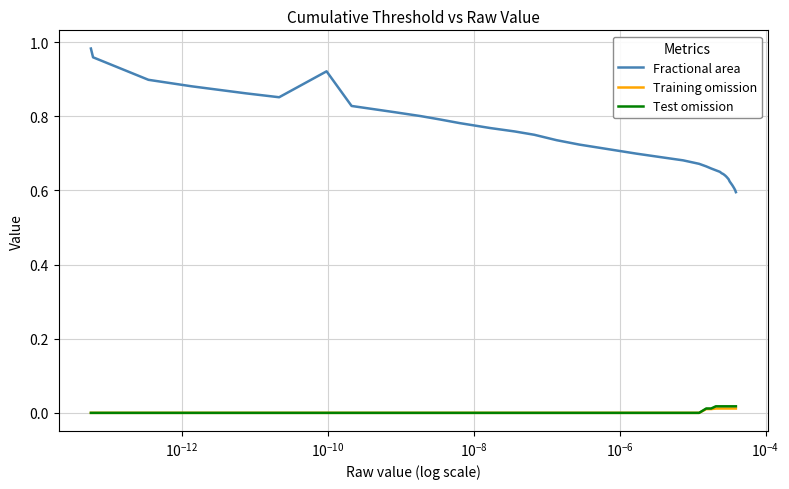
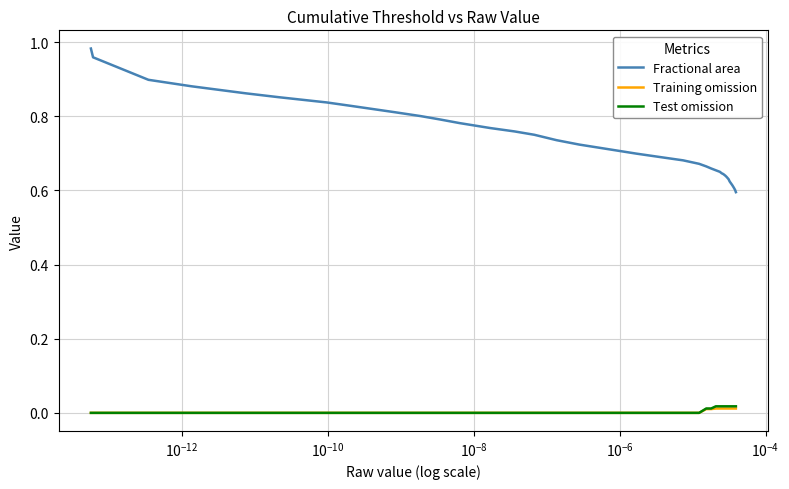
Fractional area, 10^-10: 0.92 -> 0.84
